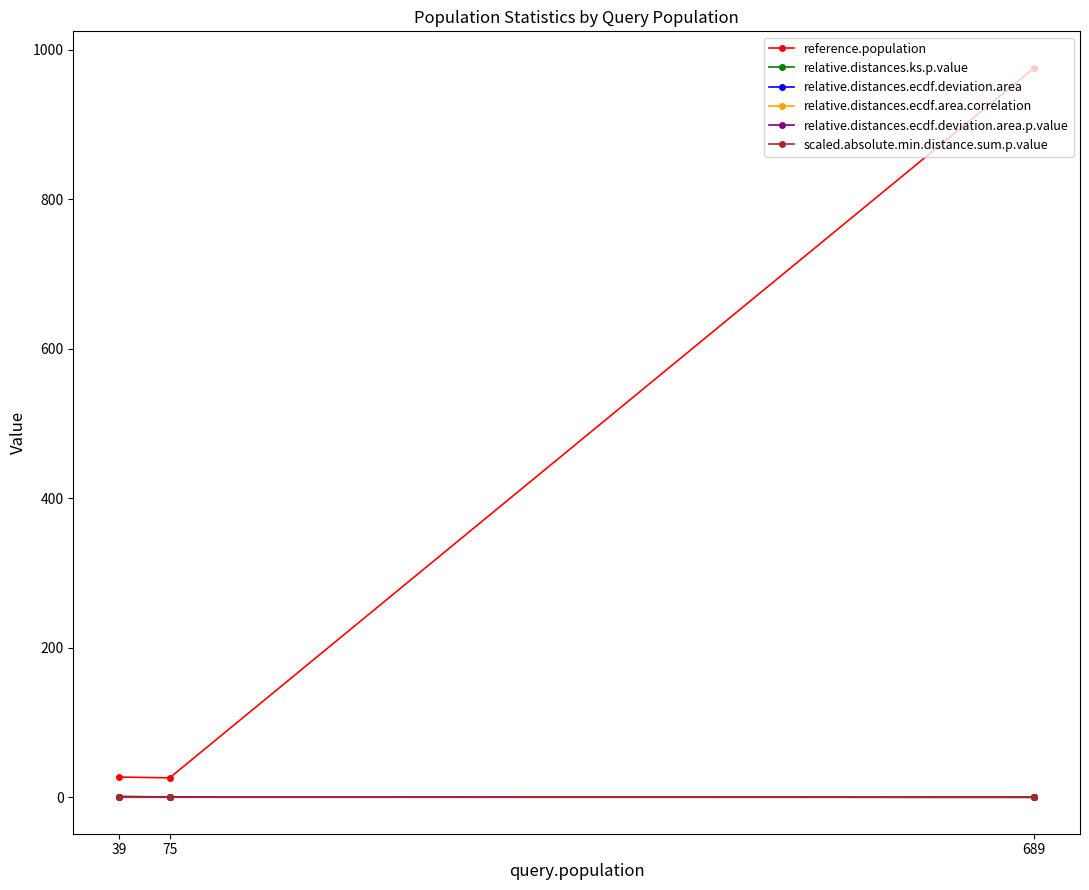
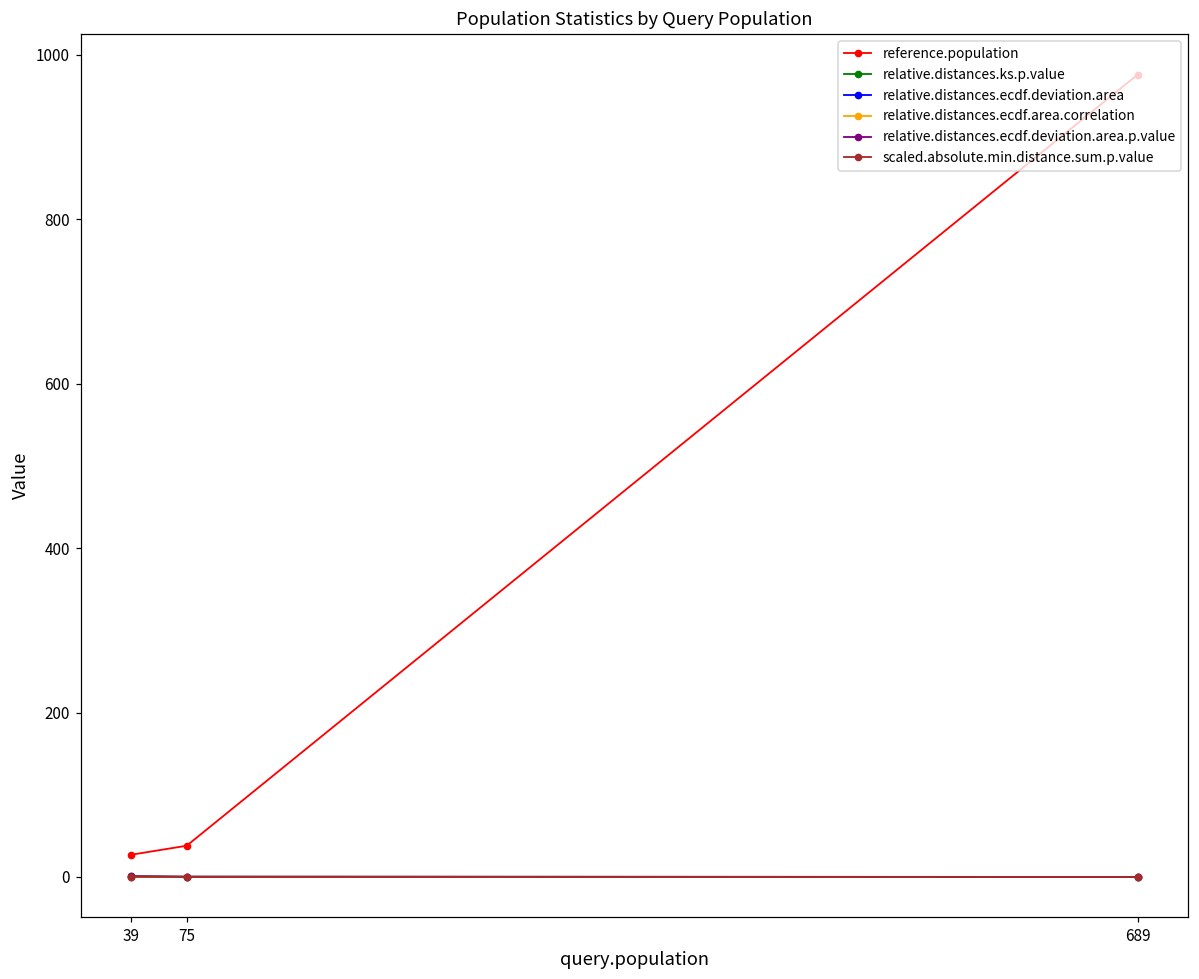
reference.population, 75: 30 -> 40
